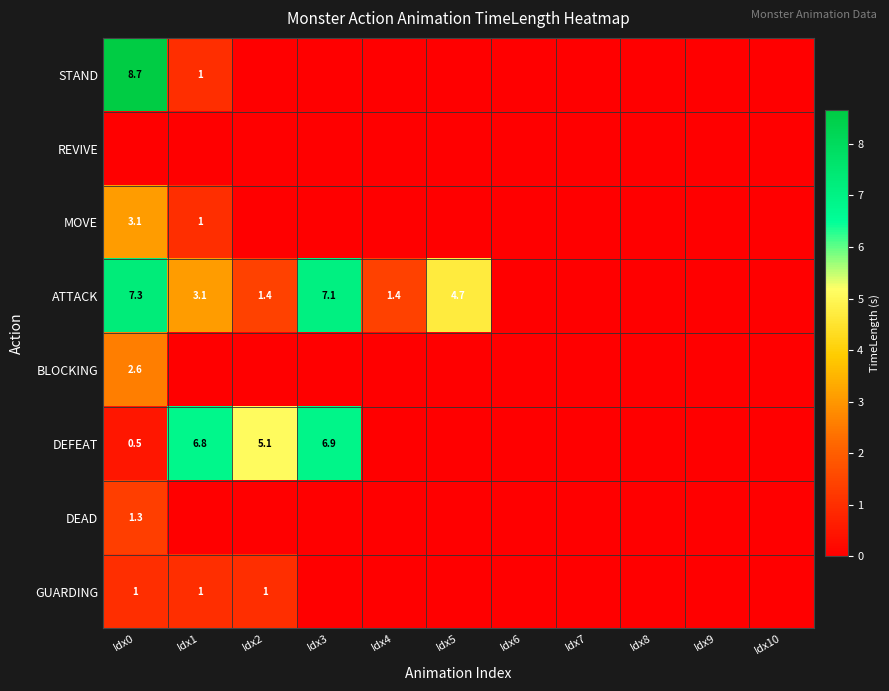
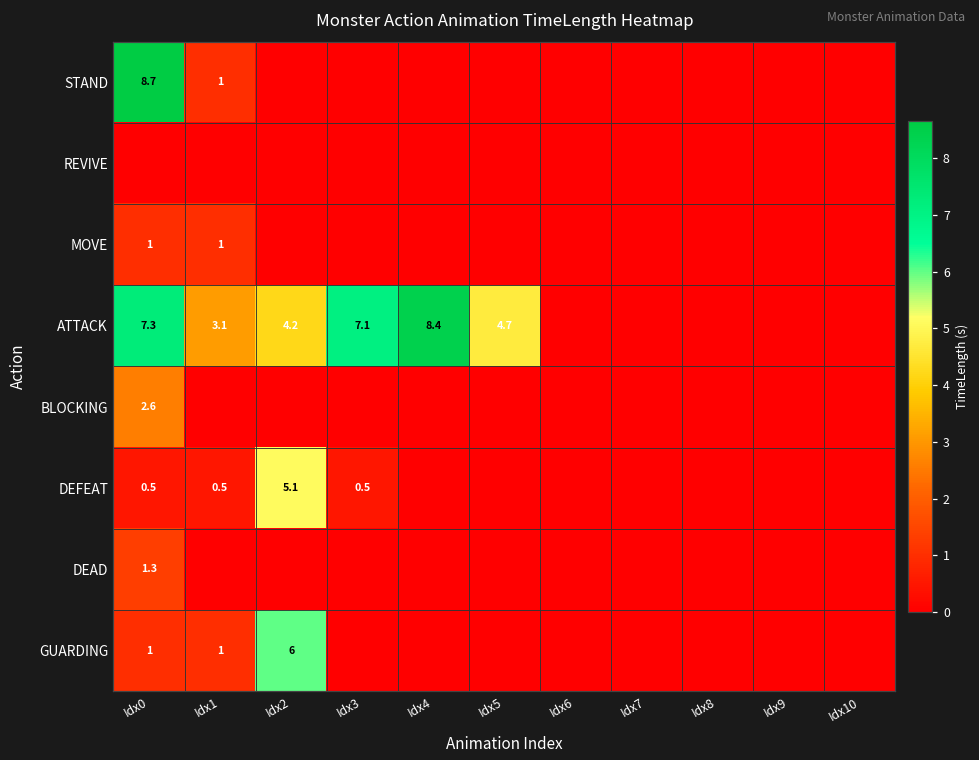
MOVE, Idx0: 3.1 -> 1
ATTACK, Idx2: 1.4 -> 4.2
ATTACK, Idx4: 1.4 -> 8.4
DEFEAT, Idx1: 6.8 -> 0.5
DEFEAT, Idx3: 6.9 -> 0.5
GUARDING, Idx2: 1 -> 6
